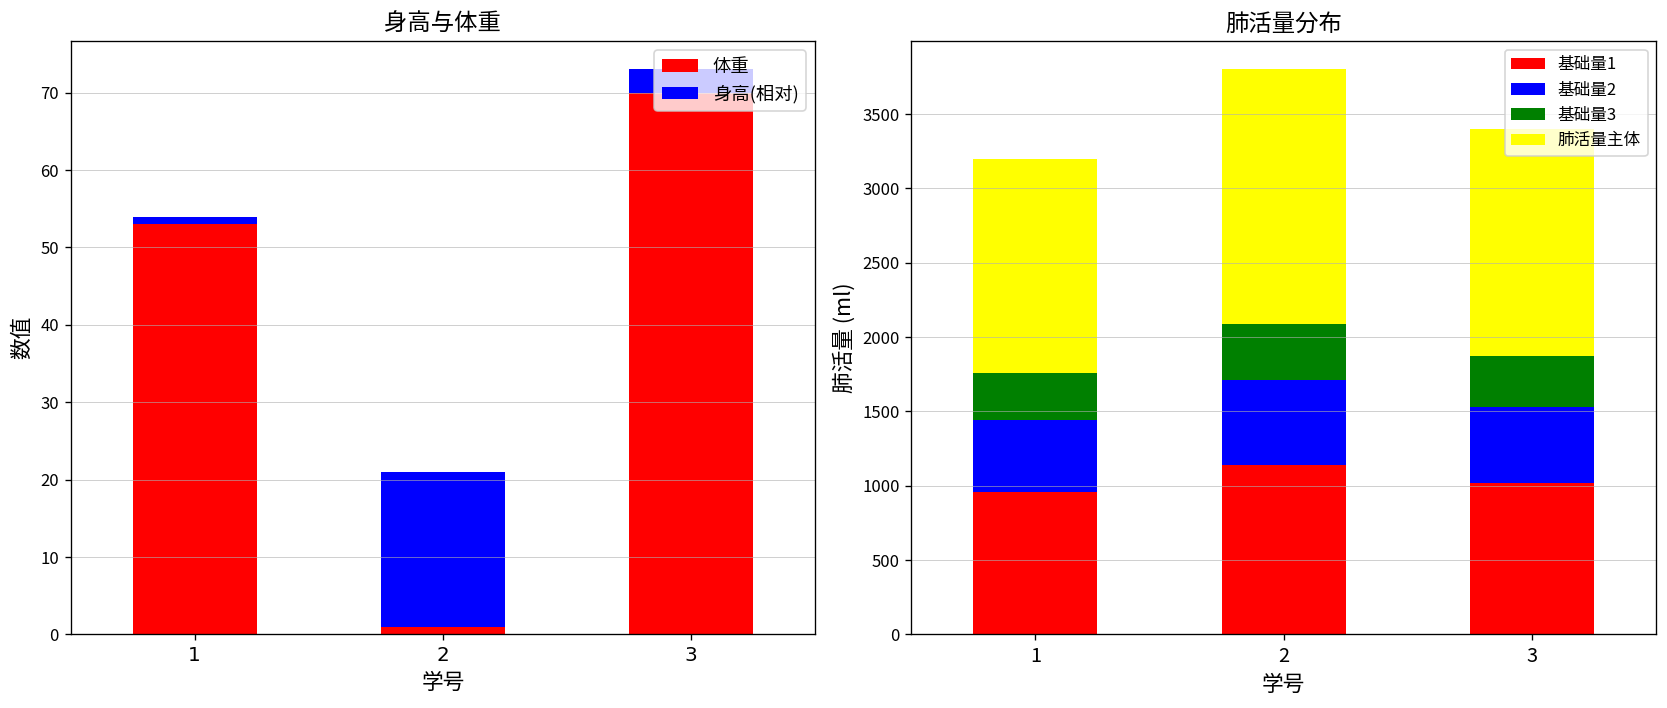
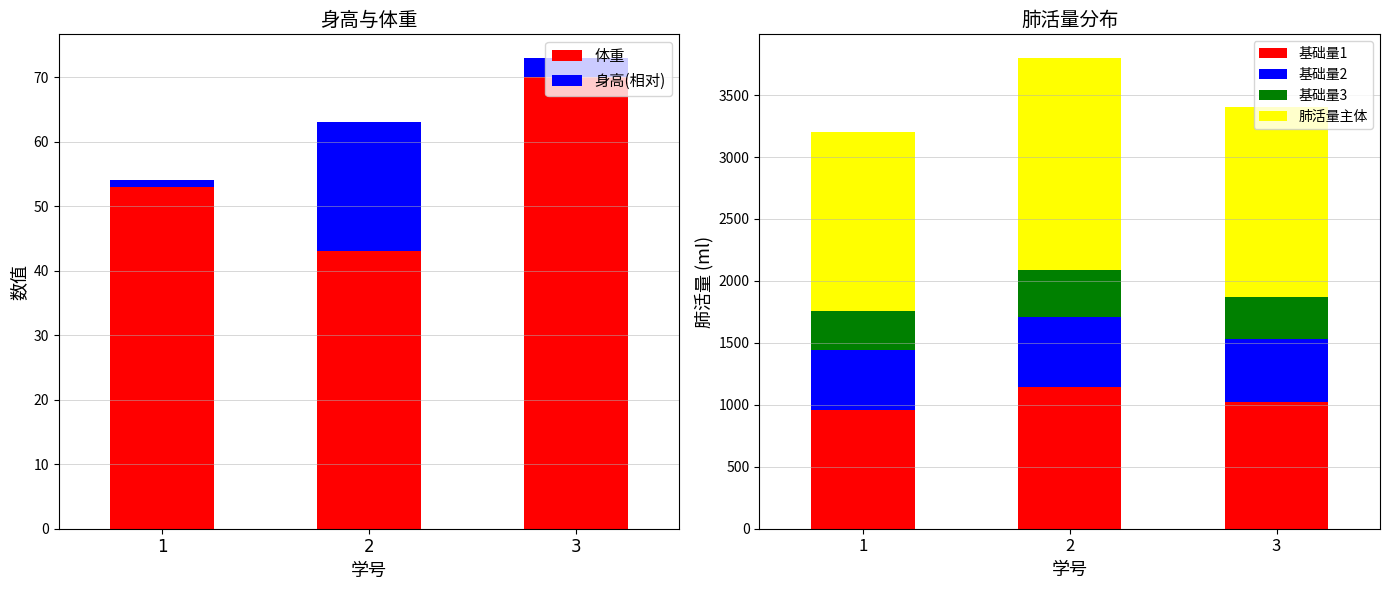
身高与体重, 体重, 2: 1 -> 43
